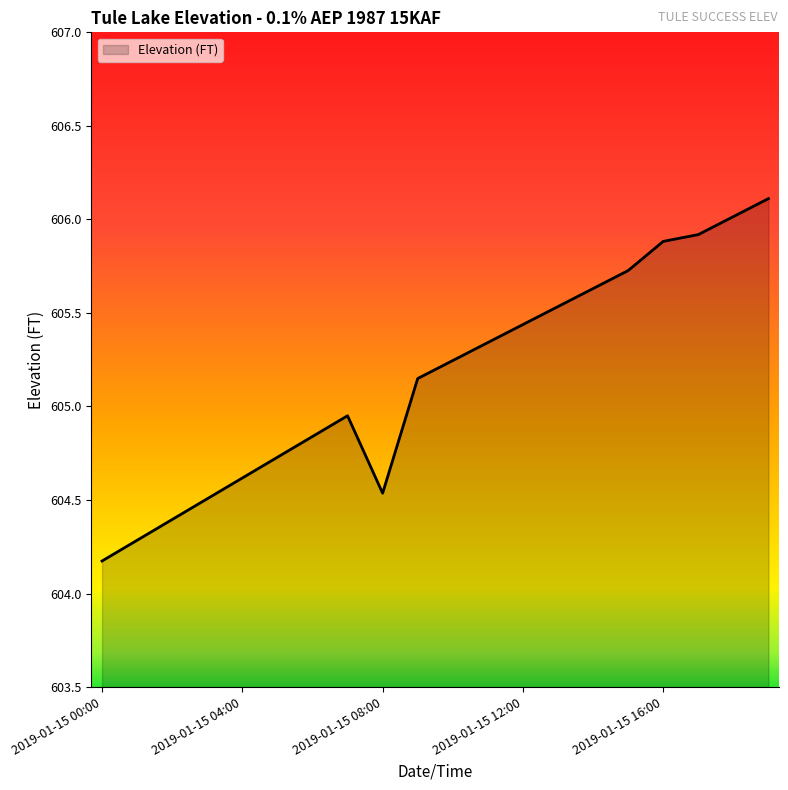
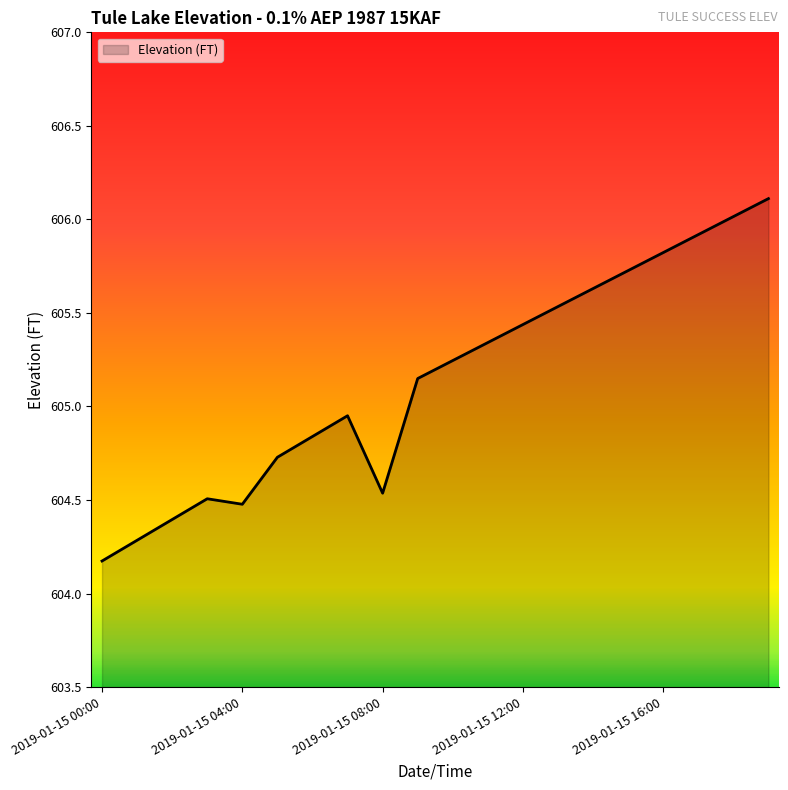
2019-01-15 04:00: 604.62 -> 604.48
2019-01-15 16:00: 605.88 -> 605.82
